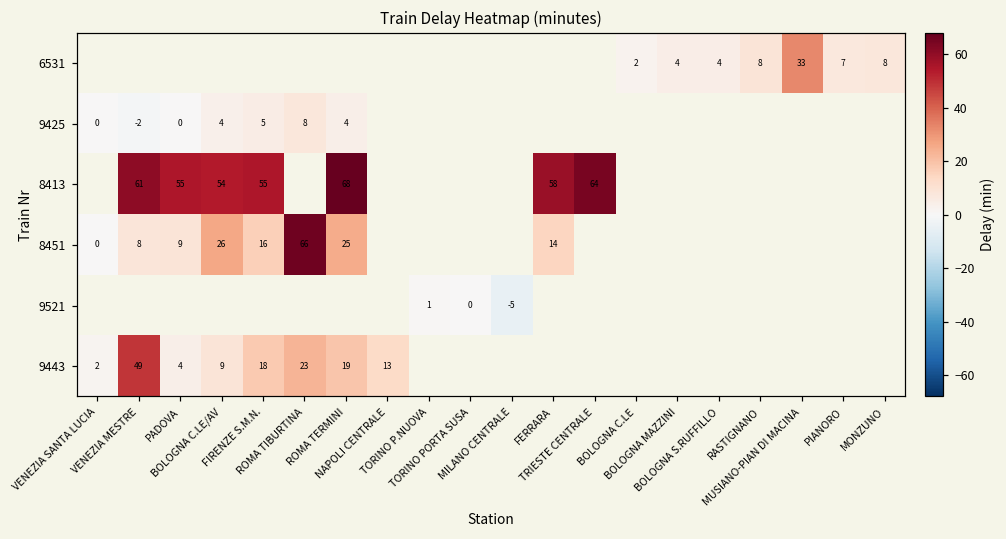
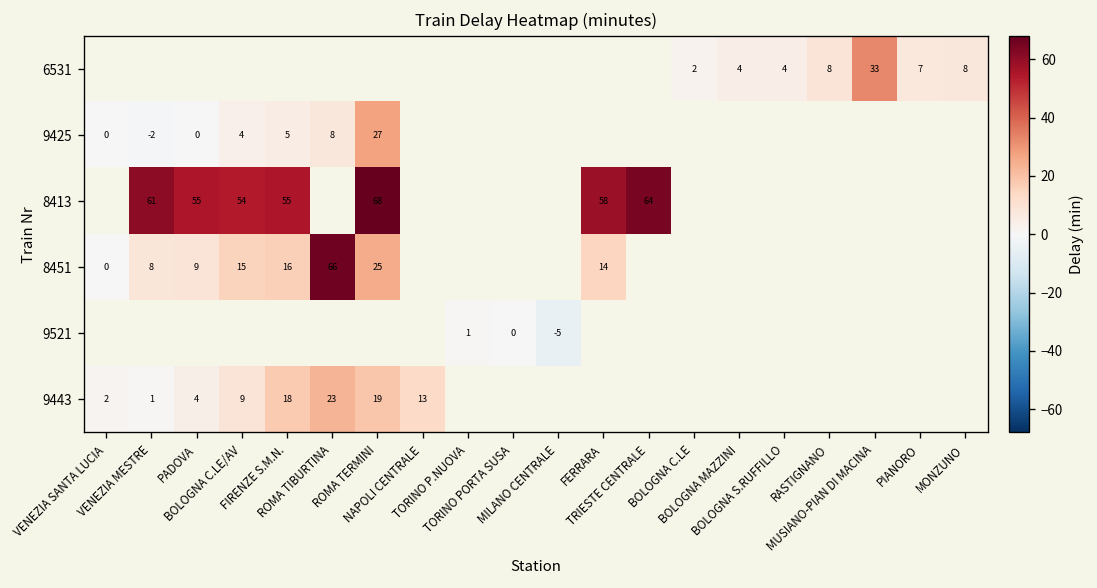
9425, ROMA TERMINI: 4 -> 27
8451, BOLOGNA C.LE/AV: 26 -> 15
9443, VENEZIA MESTRE: 49 -> 1
